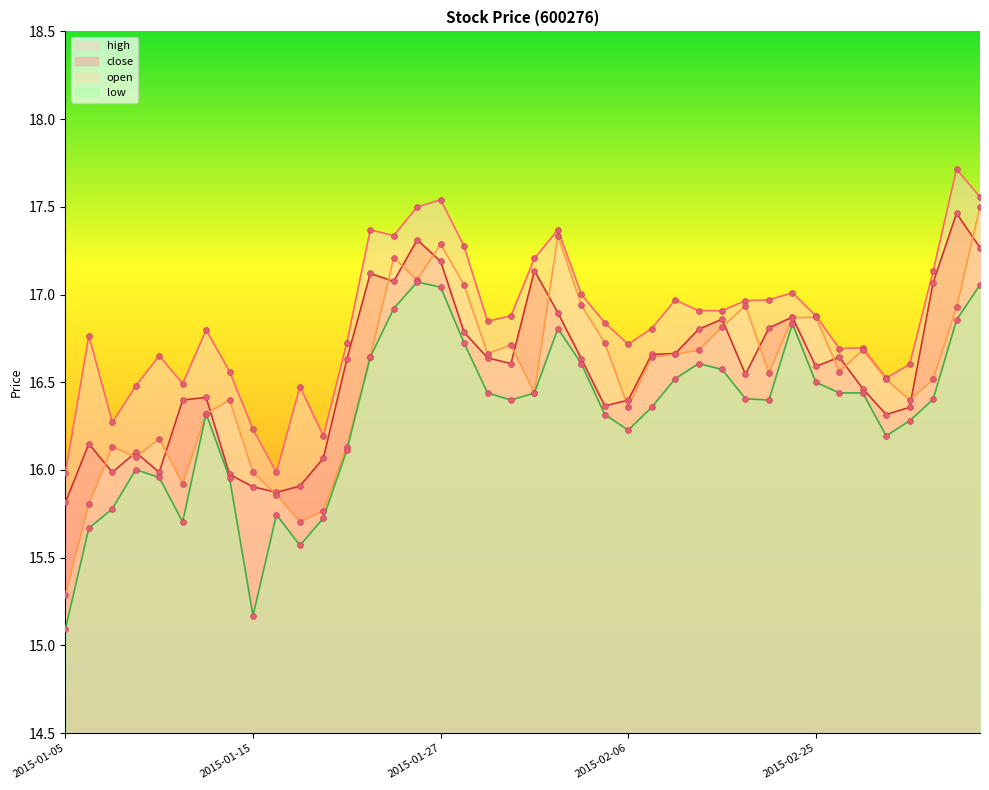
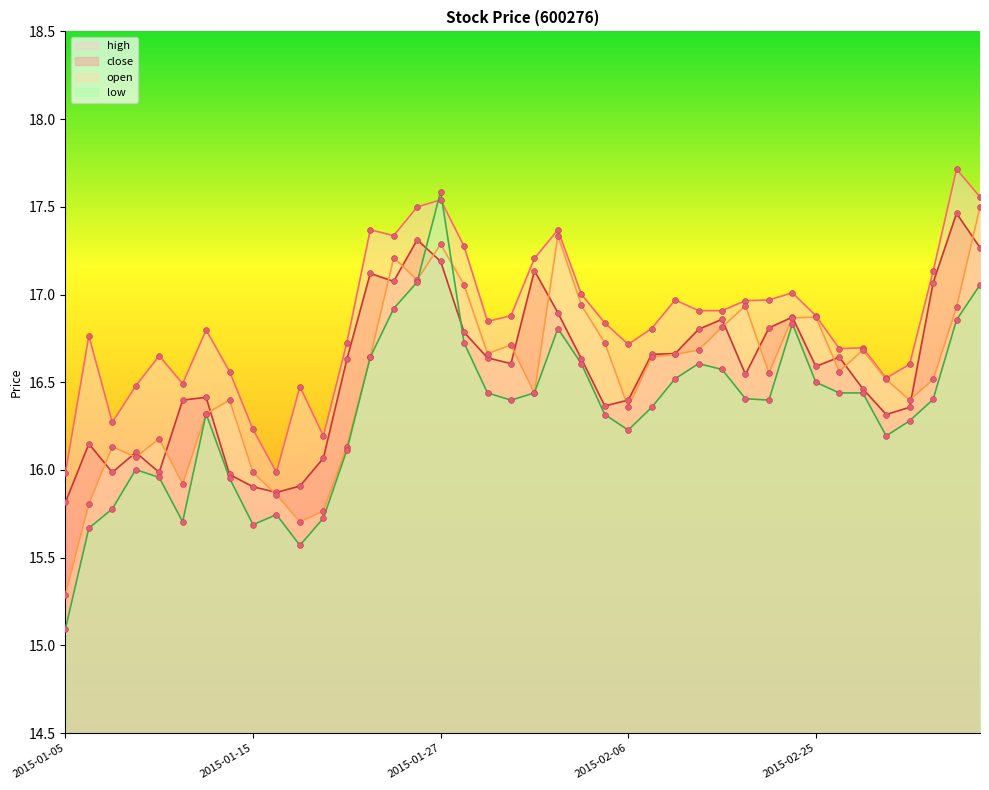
low, 2015-01-15: 15.17 -> 15.69
low, 2015-01-27: 17.04 -> 17.59
